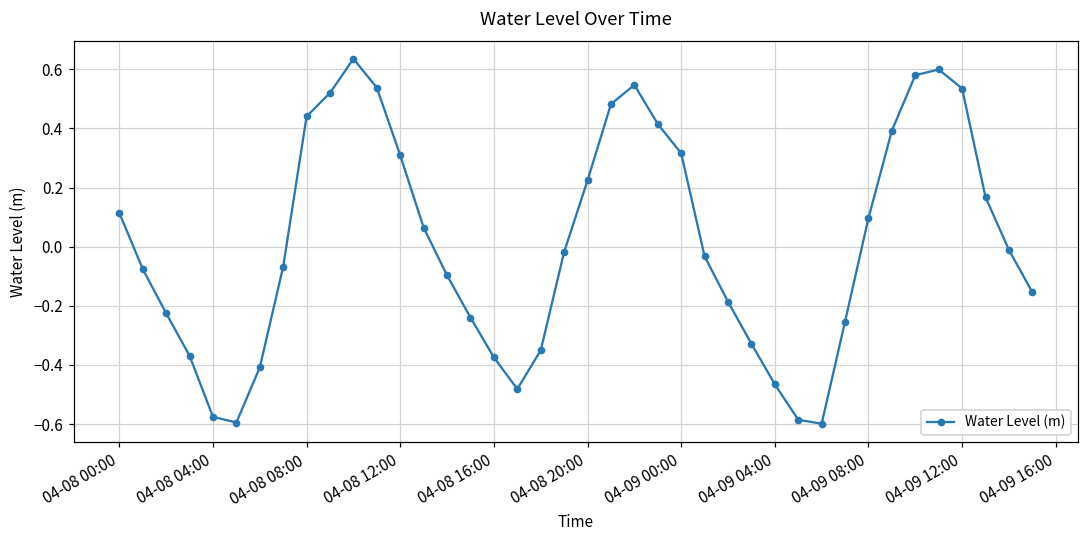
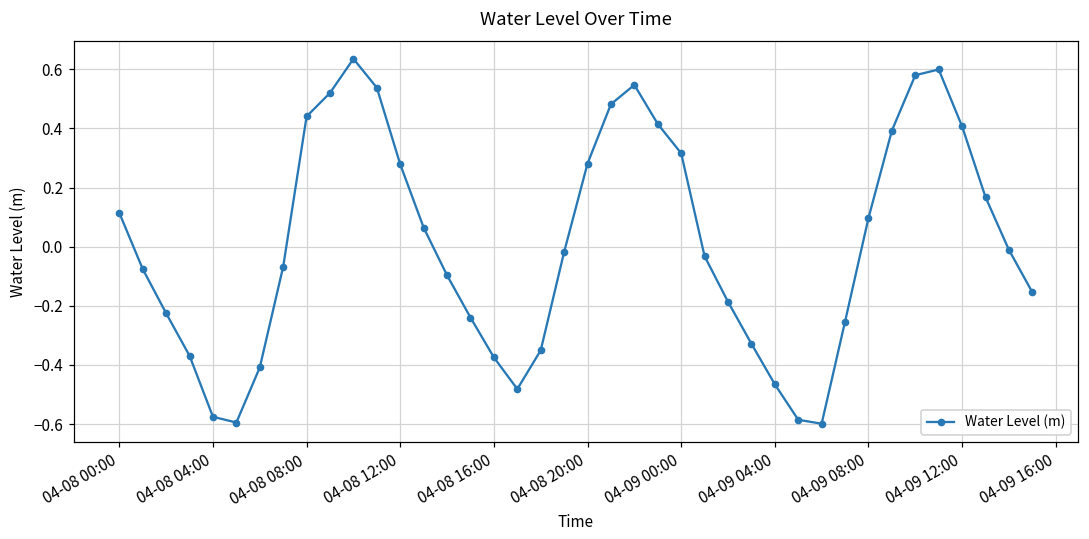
04-08 12:00: 0.31 -> 0.28
04-08 20:00: 0.22 -> 0.28
04-09 12:00: 0.54 -> 0.41
